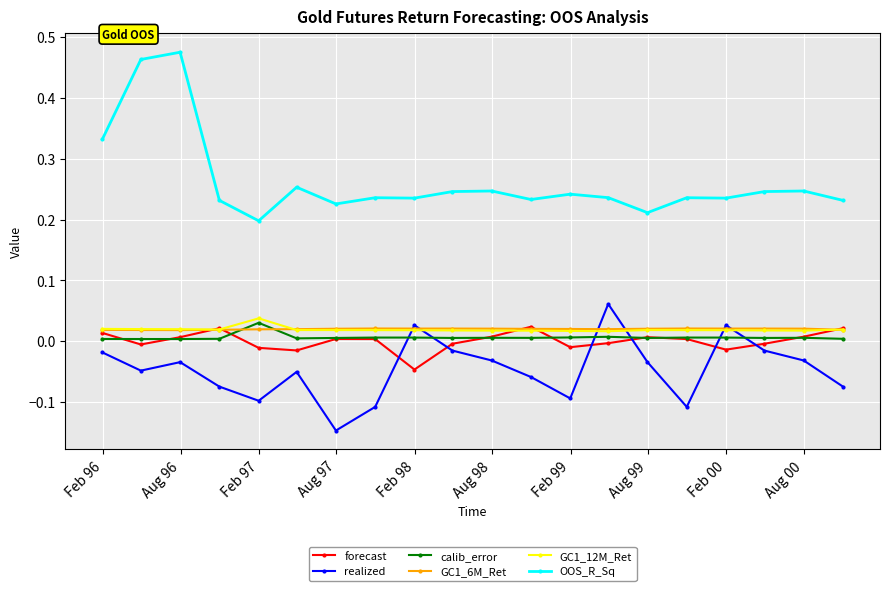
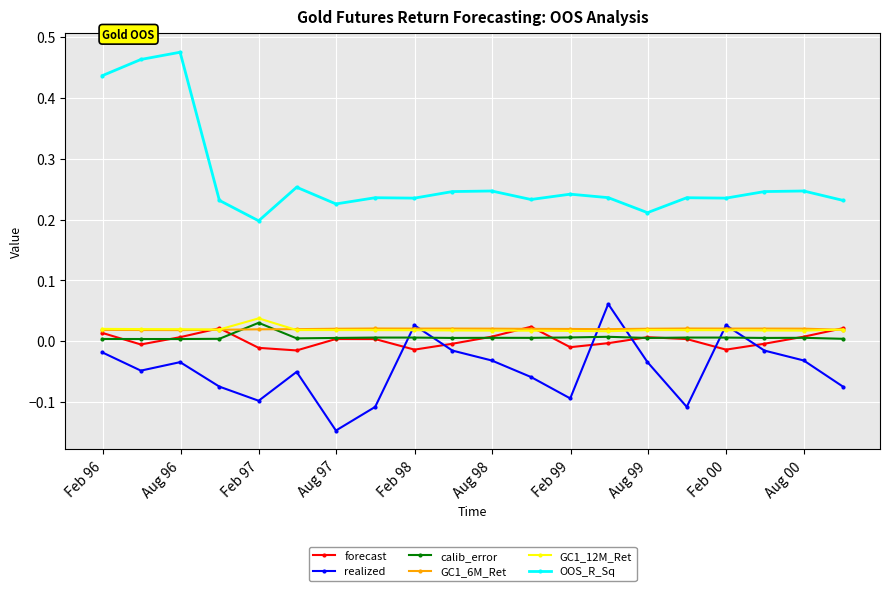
OOS_R_Sq, Feb 96: 0.33 -> 0.44
forecast, Feb 98: -0.05 -> -0.01
